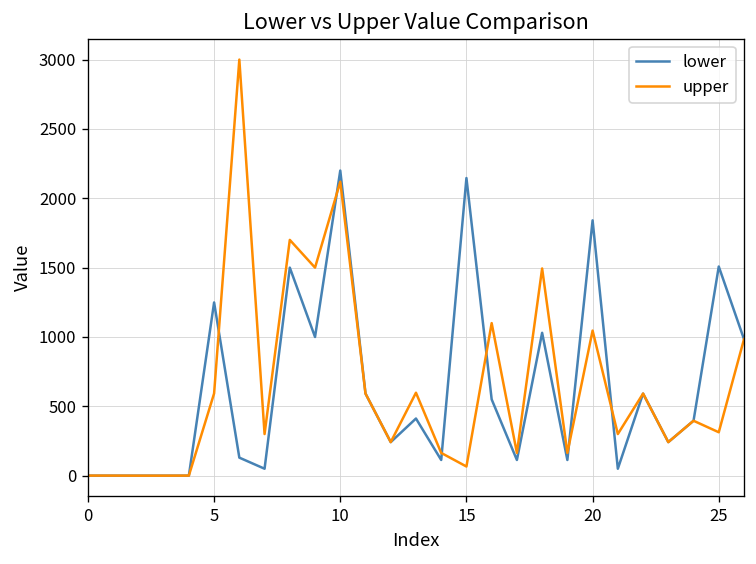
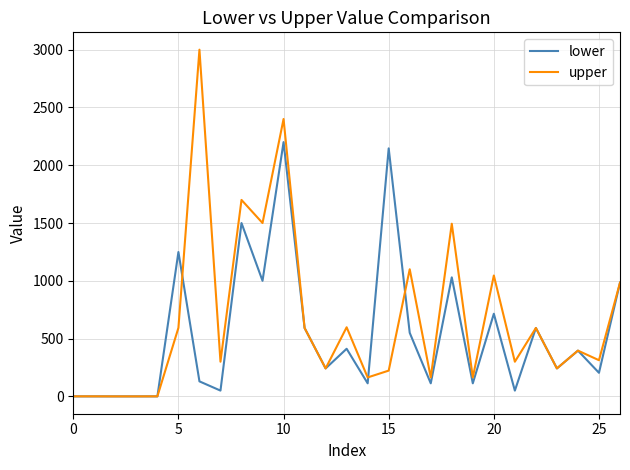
upper, 10: 2120 -> 2400
upper, 15: 70 -> 220
lower, 20: 1840 -> 720
lower, 25: 1510 -> 200
